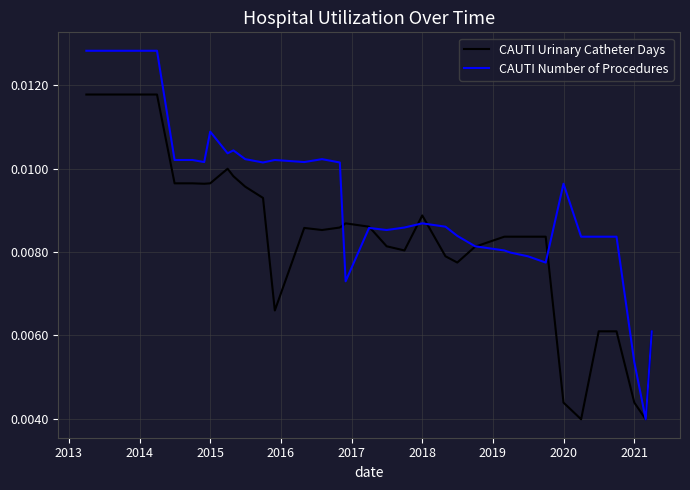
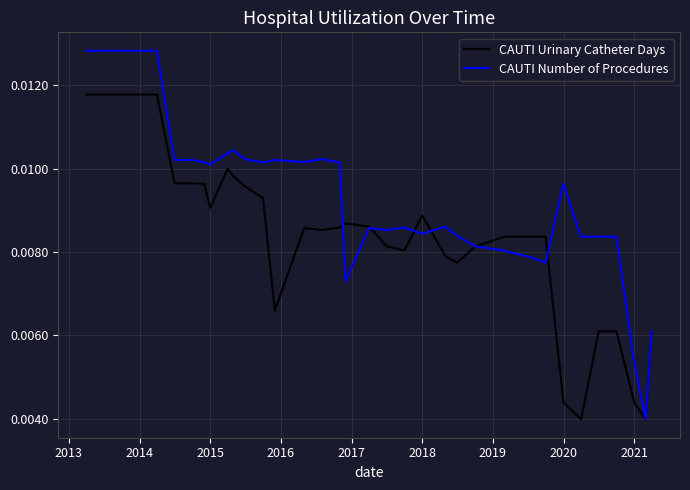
CAUTI Urinary Catheter Days, 2015: 0.0097 -> 0.0091
CAUTI Number of Procedures, 2015: 0.0109 -> 0.0101
CAUTI Number of Procedures, 2018: 0.0087 -> 0.0084
